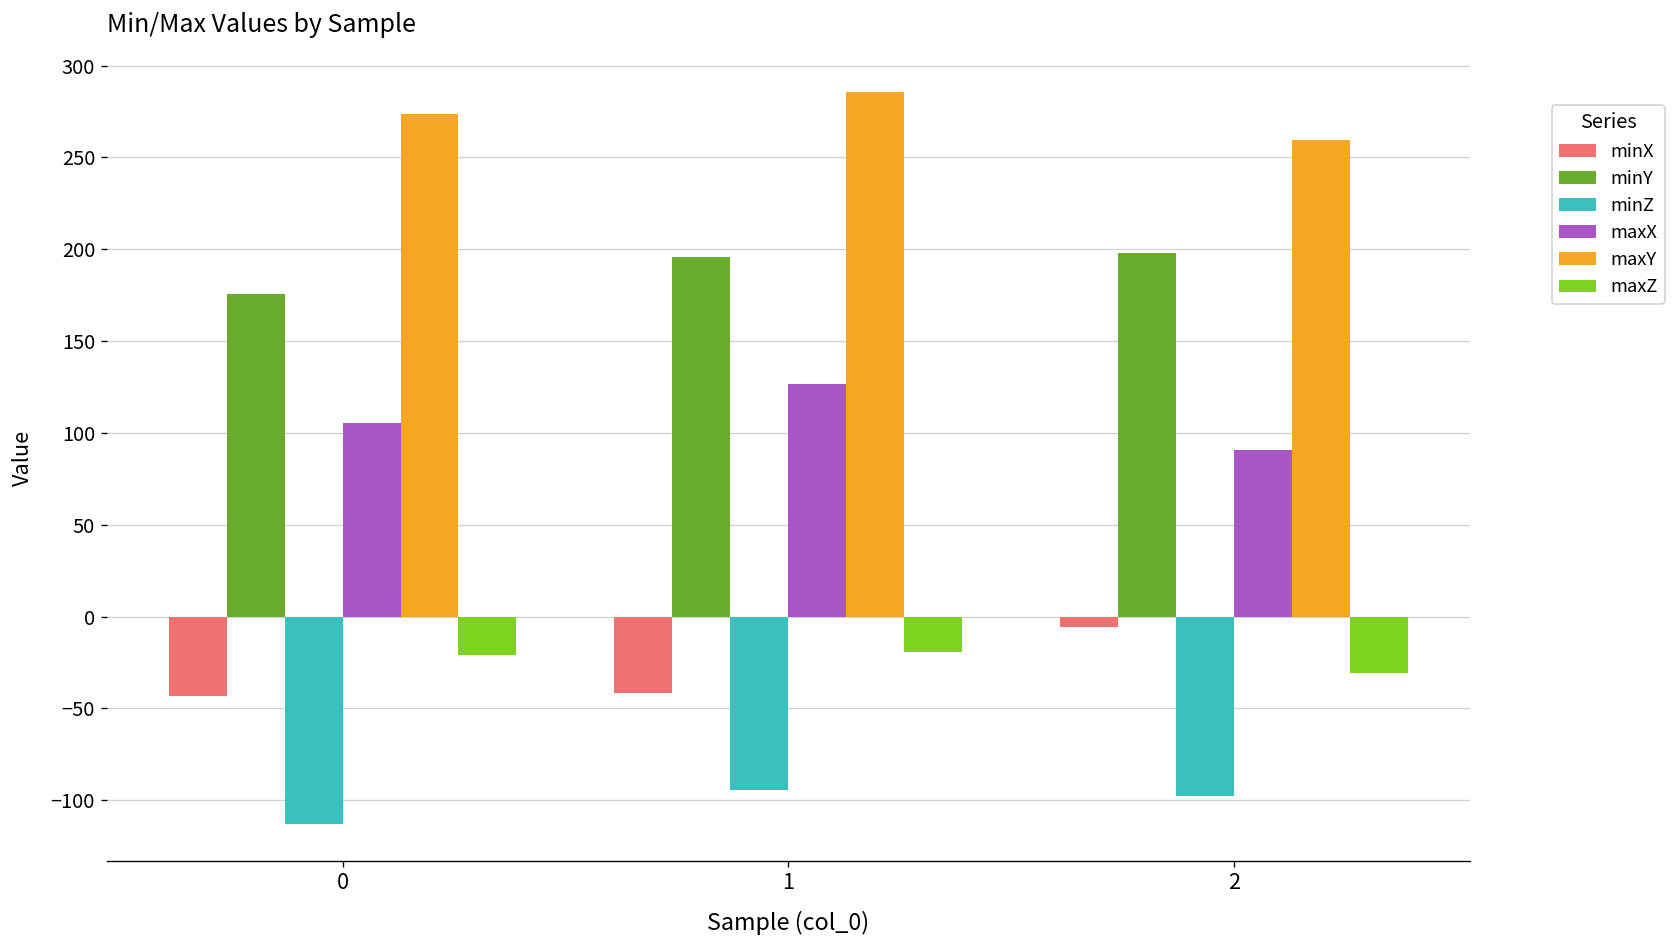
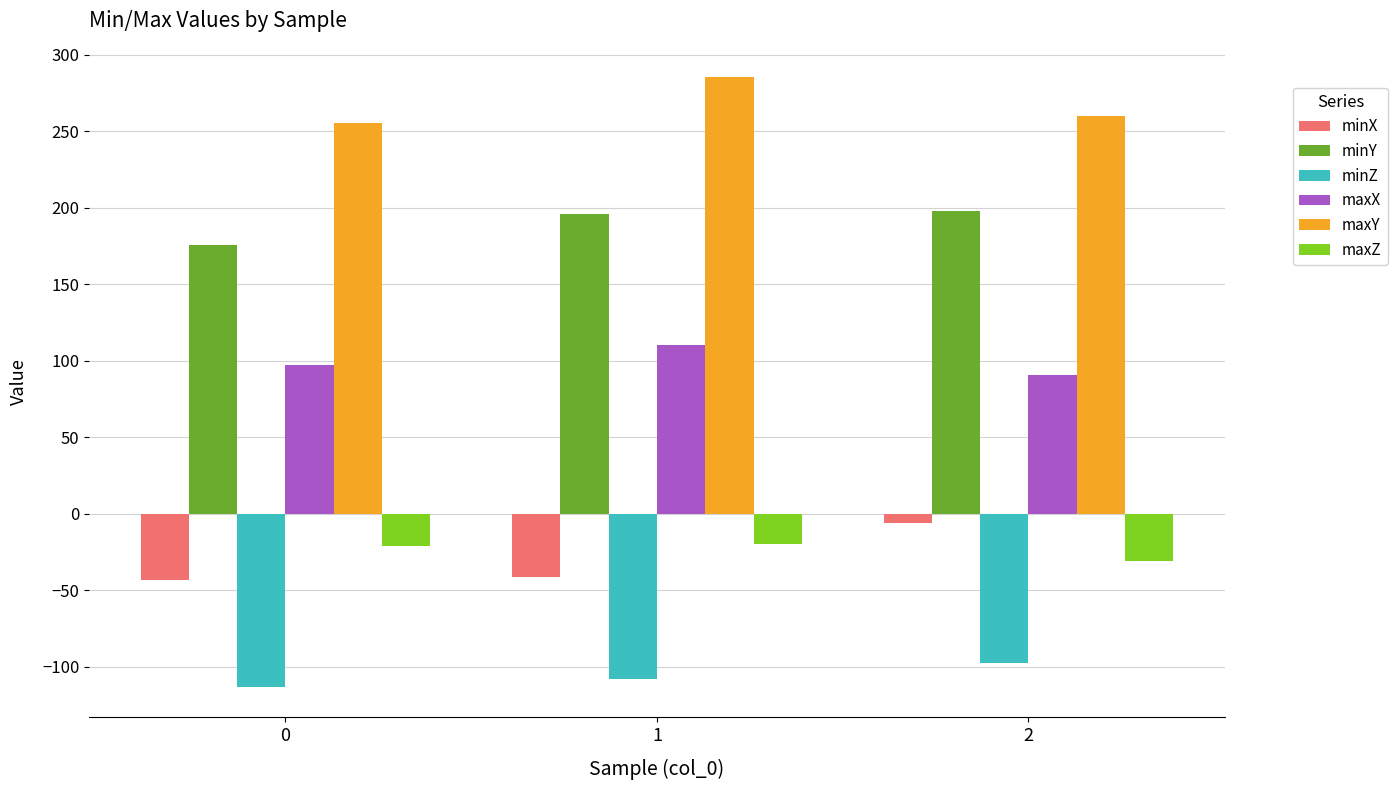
maxX, 0: 106 -> 97
maxY, 0: 273 -> 256
minZ, 1: -94 -> -108
maxX, 1: 127 -> 110
